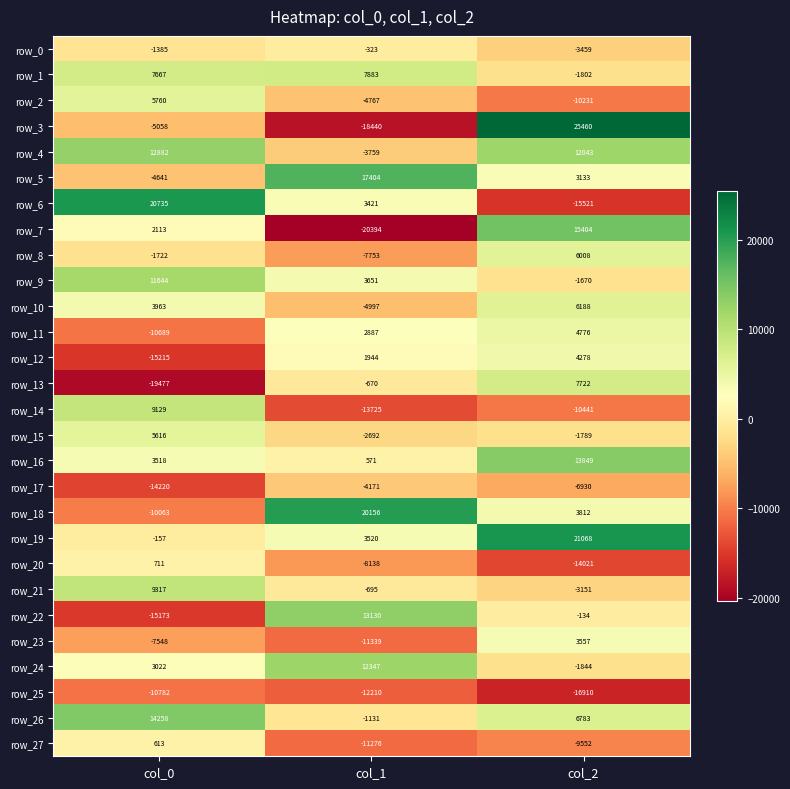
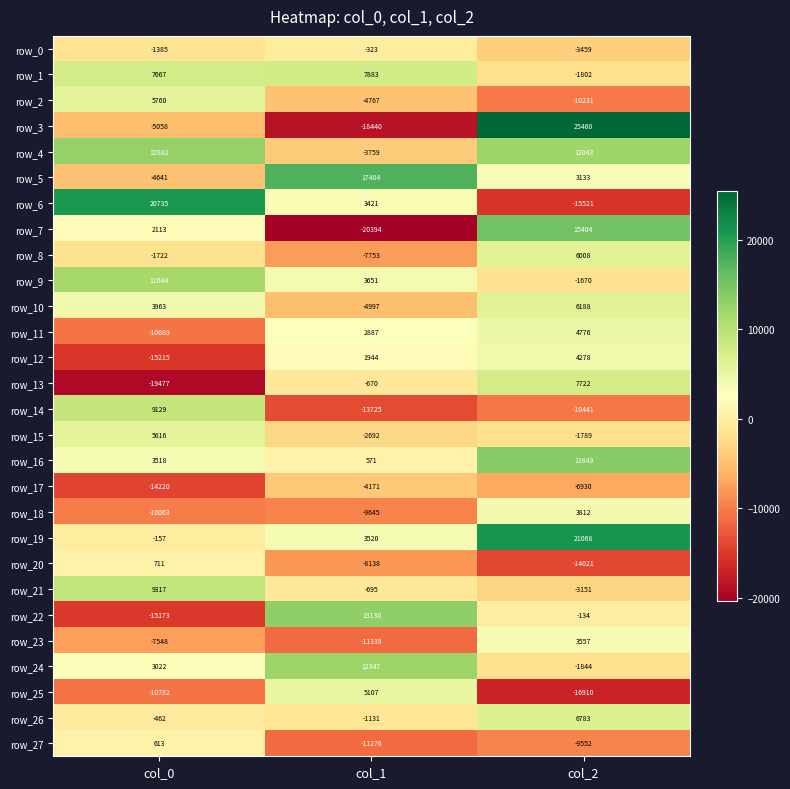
row_18, col_1: 20156 -> -9645
row_25, col_1: -12210 -> 5107
row_26, col_0: 14258 -> -462
